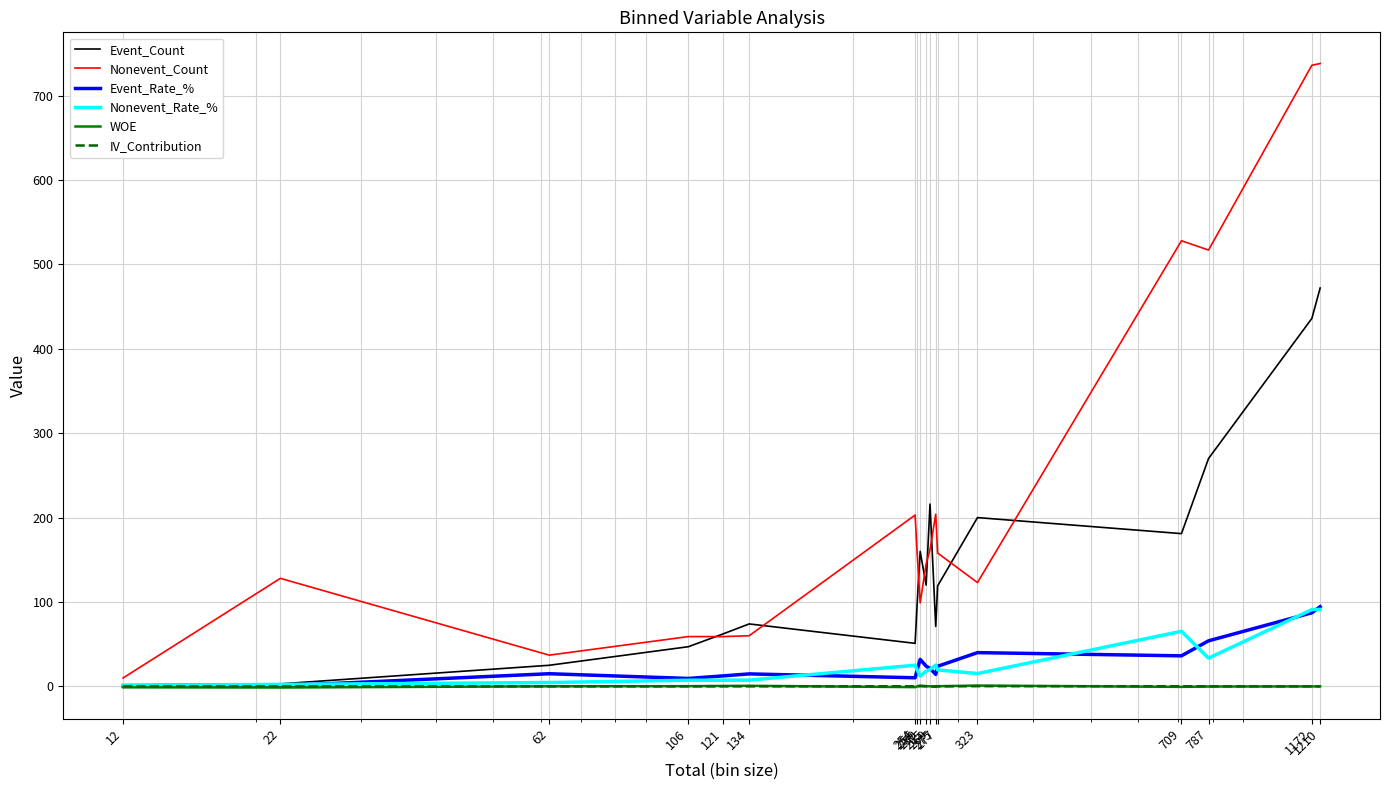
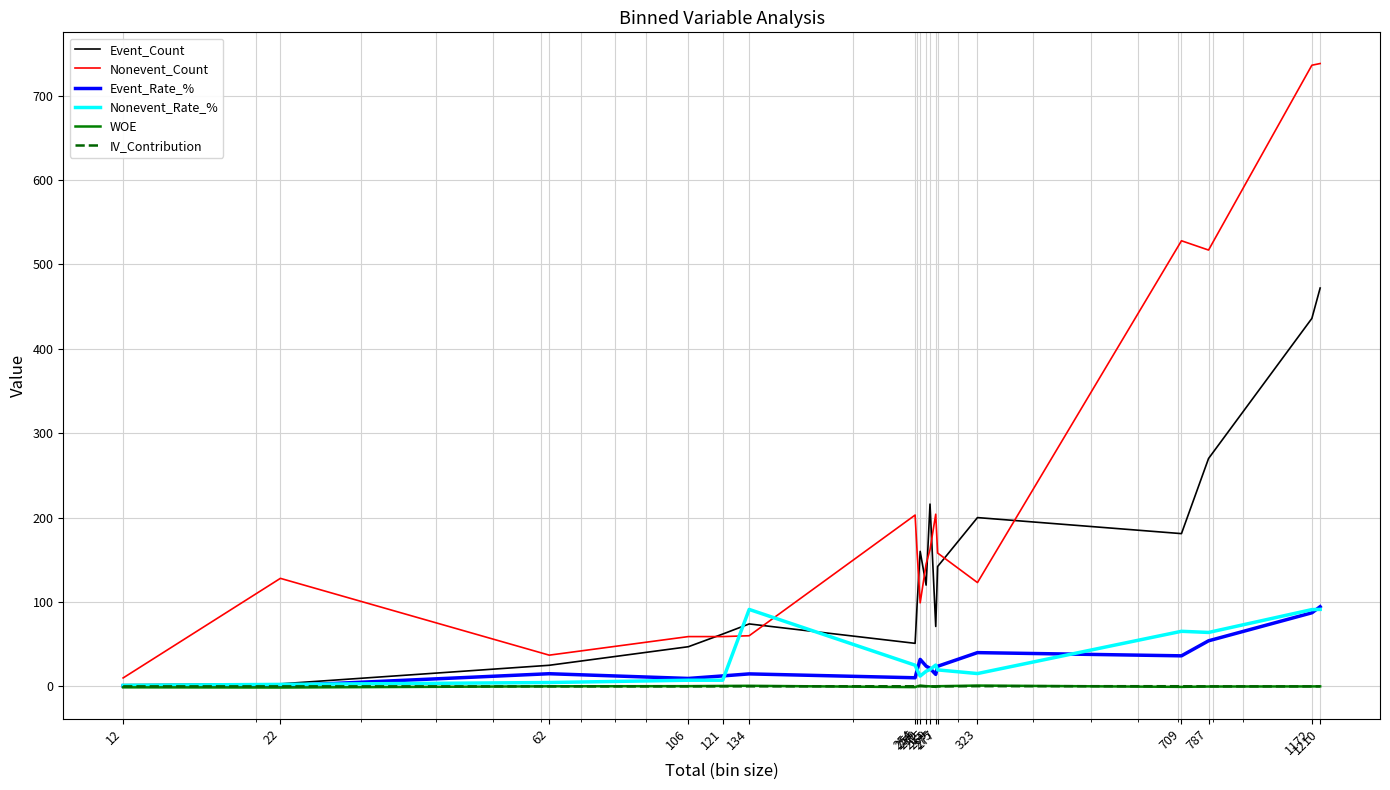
Nonevent_Rate_%, 134: 10 -> 90
Event_Count, 277: 120 -> 140
Nonevent_Rate_%, 787: 30 -> 60
